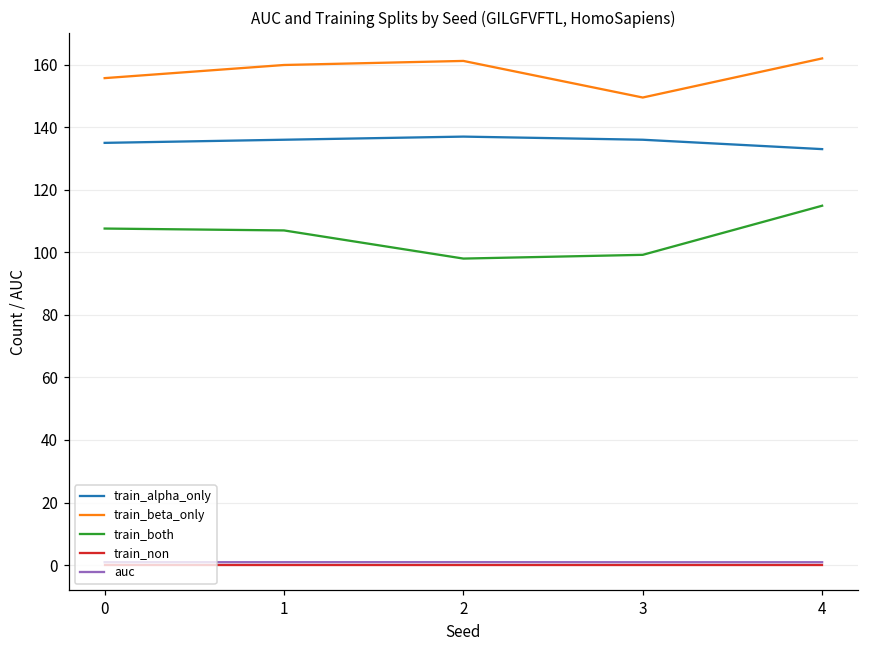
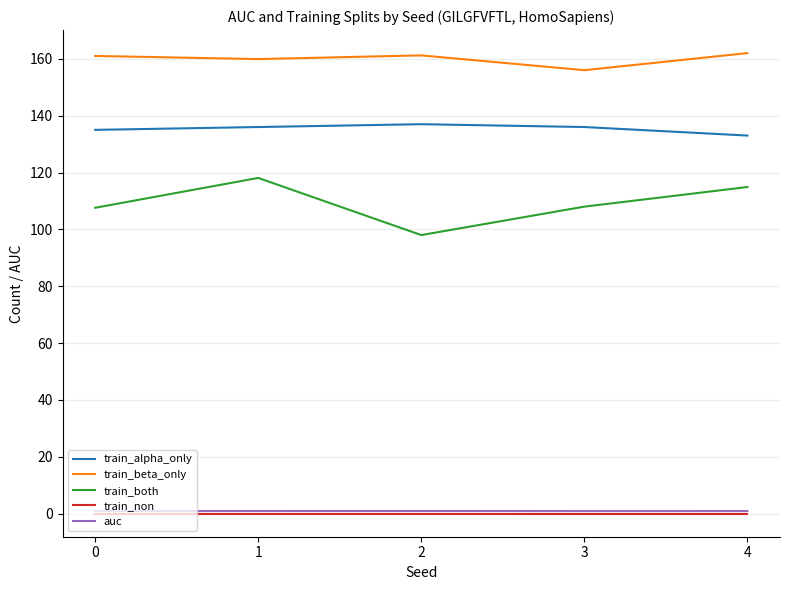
train_beta_only, 0: 156 -> 161
train_both, 1: 107 -> 118
train_beta_only, 3: 150 -> 156
train_both, 3: 99 -> 108
